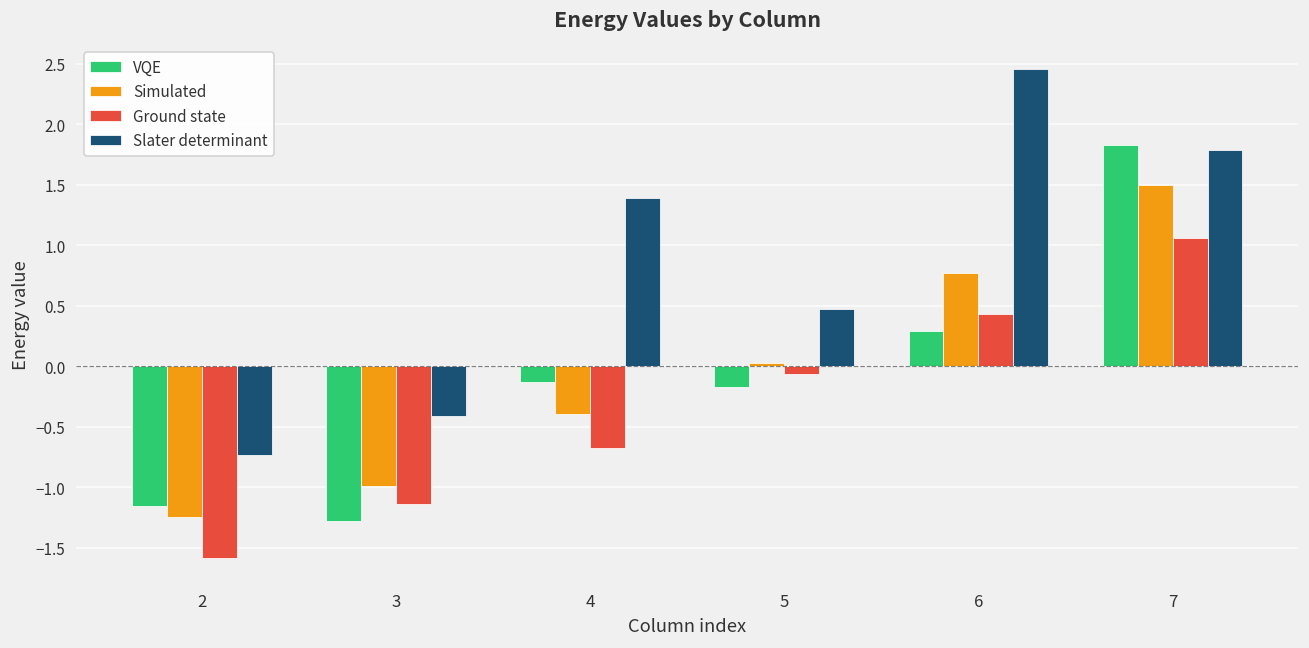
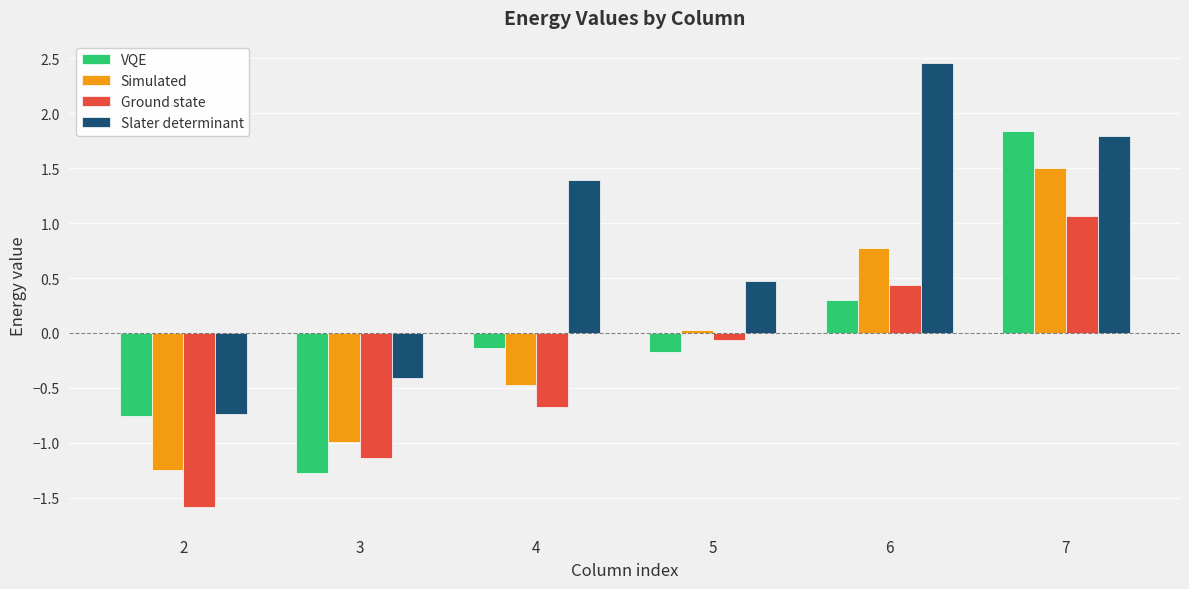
VQE, 2: -1.15 -> -0.75
Simulated, 4: -0.39 -> -0.47
